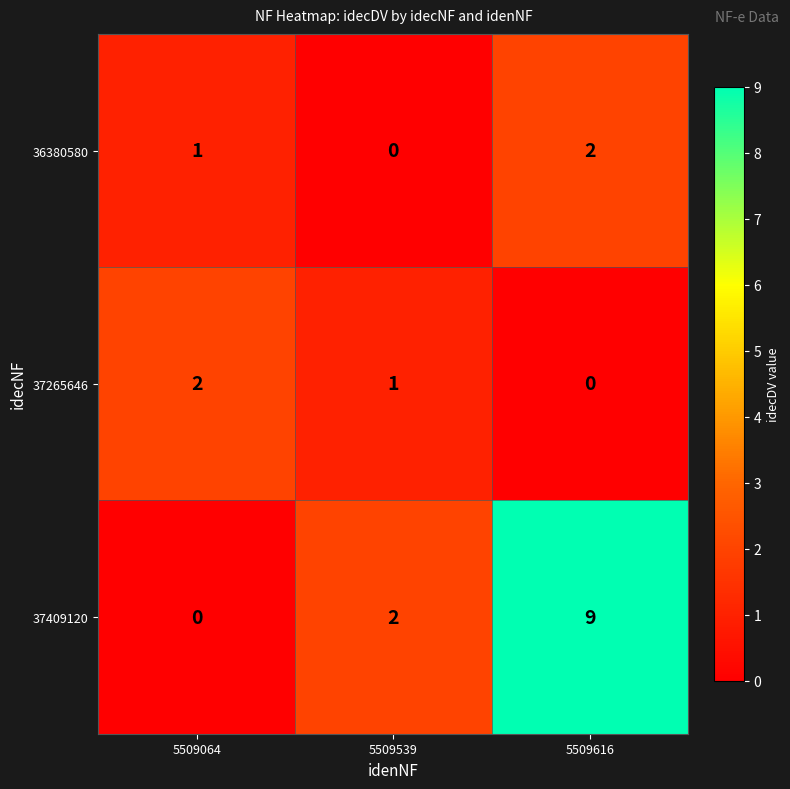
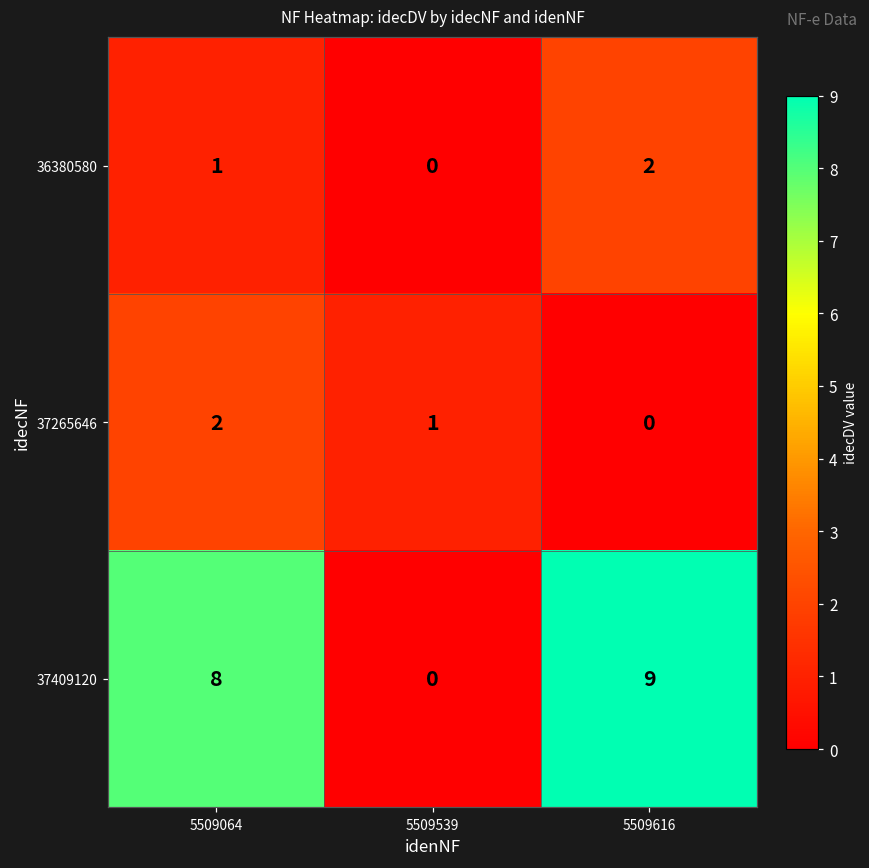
37409120, 5509064: 0 -> 8
37409120, 5509539: 2 -> 0
